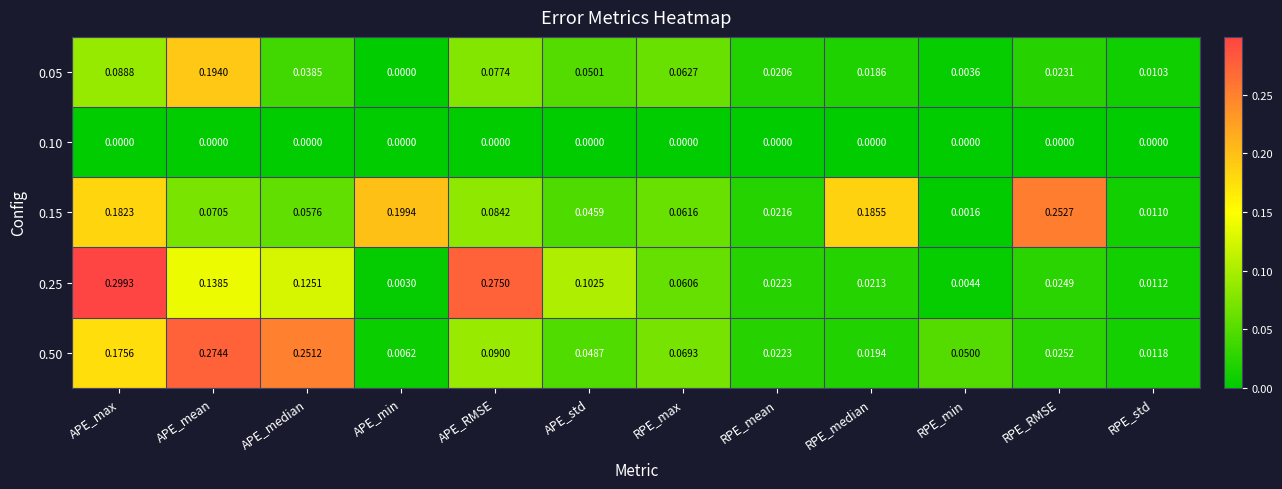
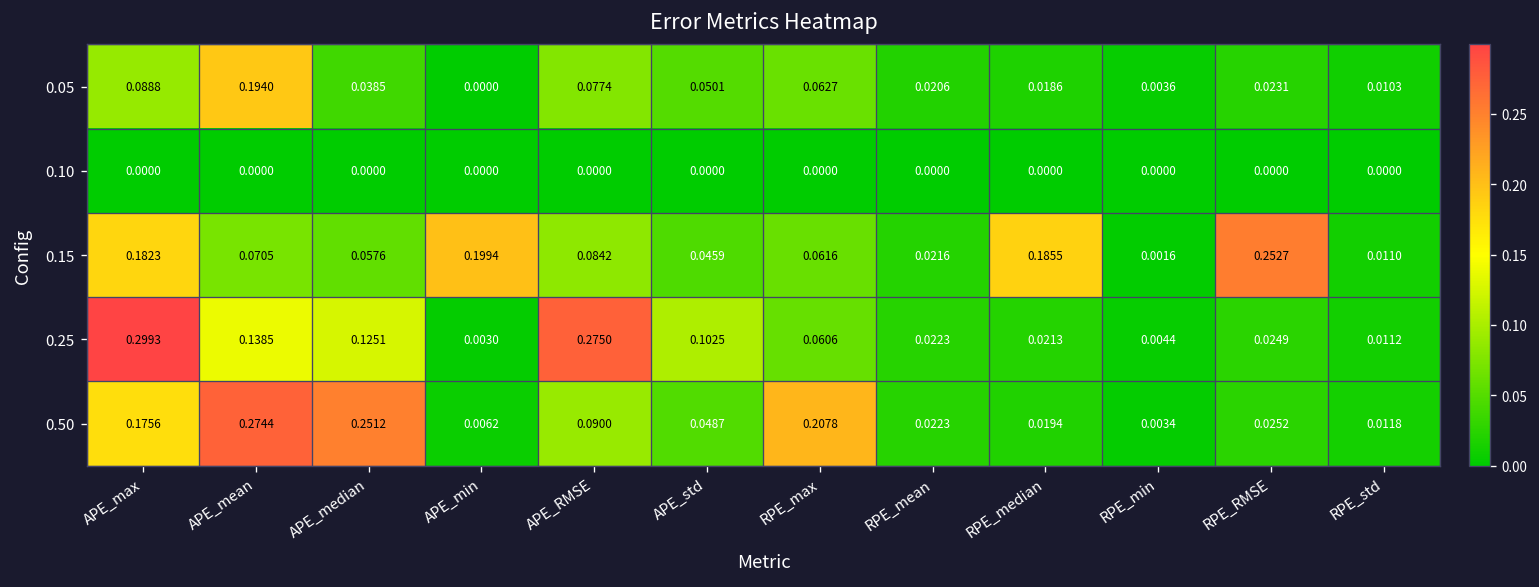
0.50, RPE_max: 0.0693 -> 0.2078
0.50, RPE_min: 0.0500 -> 0.0034
